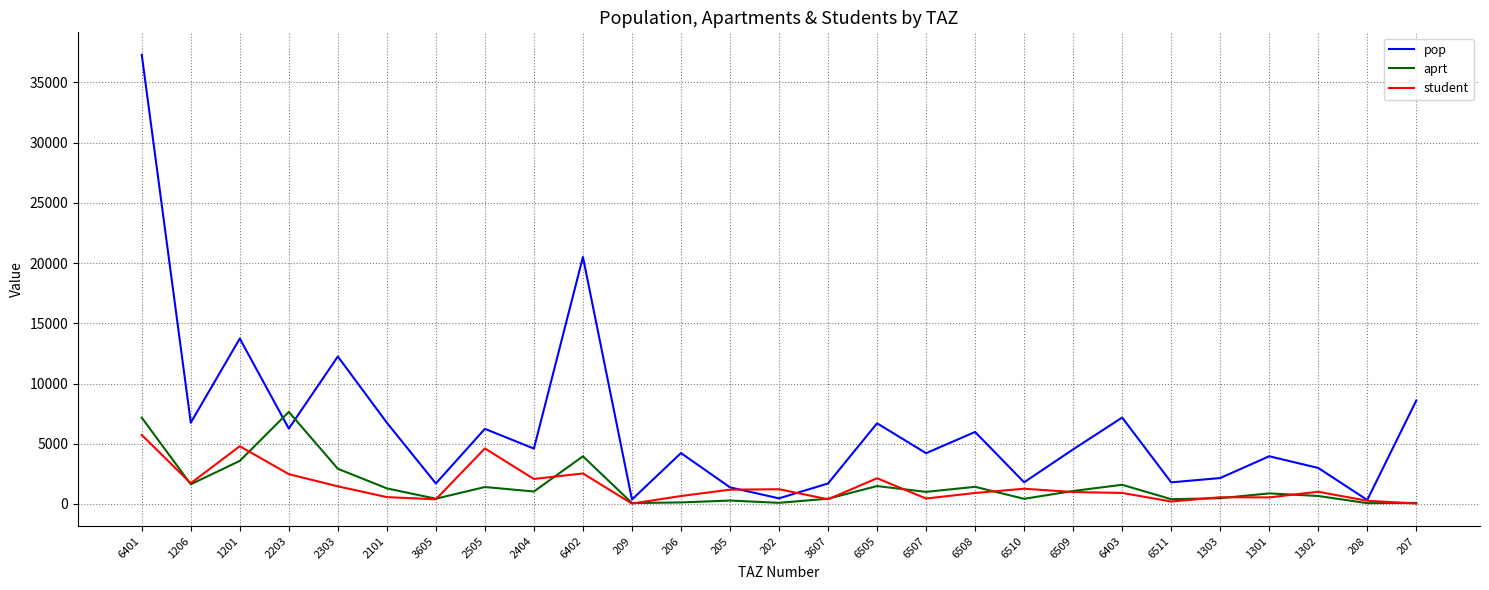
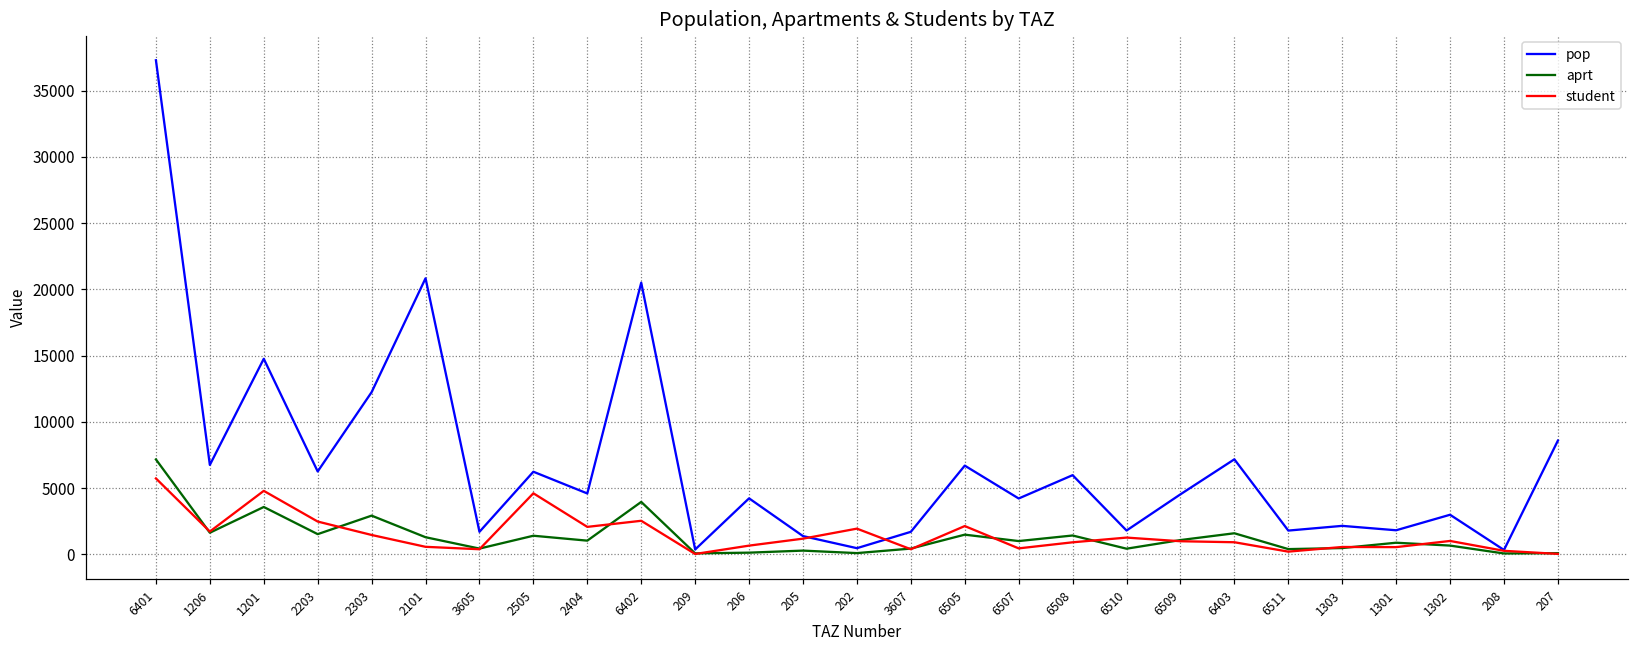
pop, 1201: 13700 -> 14800
aprt, 2203: 7600 -> 1500
pop, 2101: 6800 -> 20800
student, 202: 1200 -> 1900
pop, 1301: 4000 -> 1800
